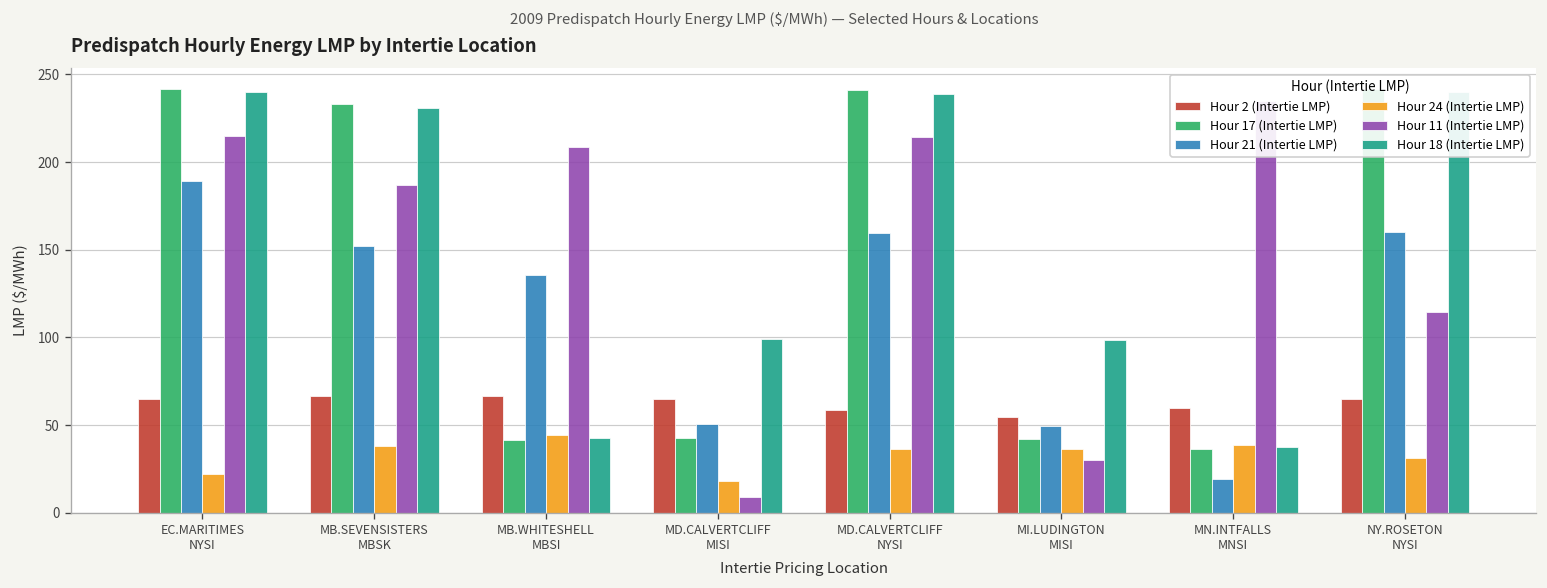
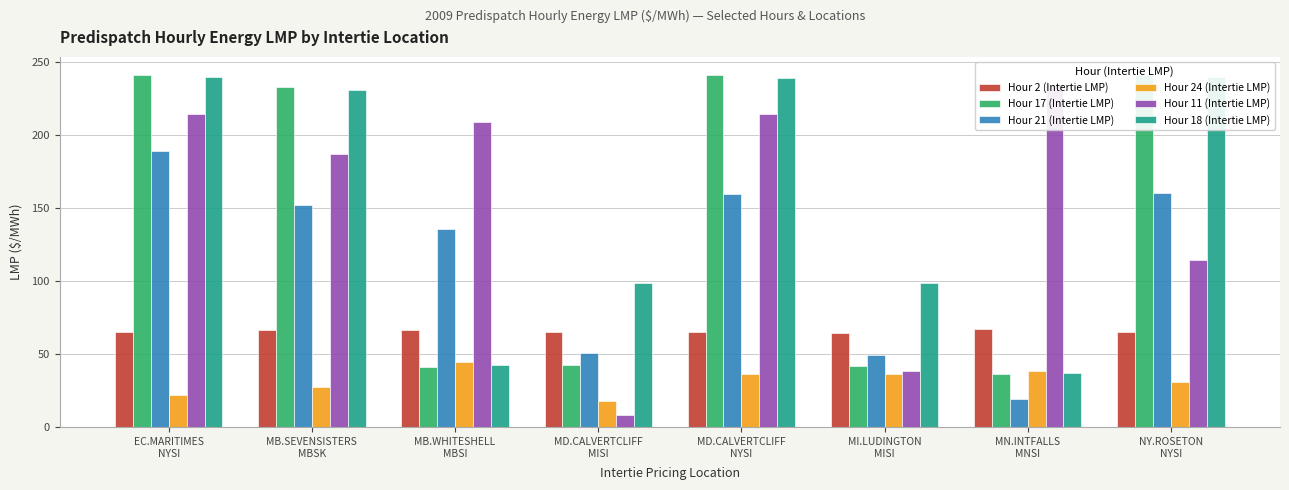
Hour 24 (Intertie LMP), MB.SEVENSISTERS MBSK: 38 -> 27
Hour 2 (Intertie LMP), MD.CALVERTCLIFF NYSI: 59 -> 65
Hour 2 (Intertie LMP), MI.LUDINGTON MISI: 55 -> 65
Hour 11 (Intertie LMP), MI.LUDINGTON MISI: 30 -> 38
Hour 2 (Intertie LMP), MN.INTFALLS MNSI: 60 -> 67
